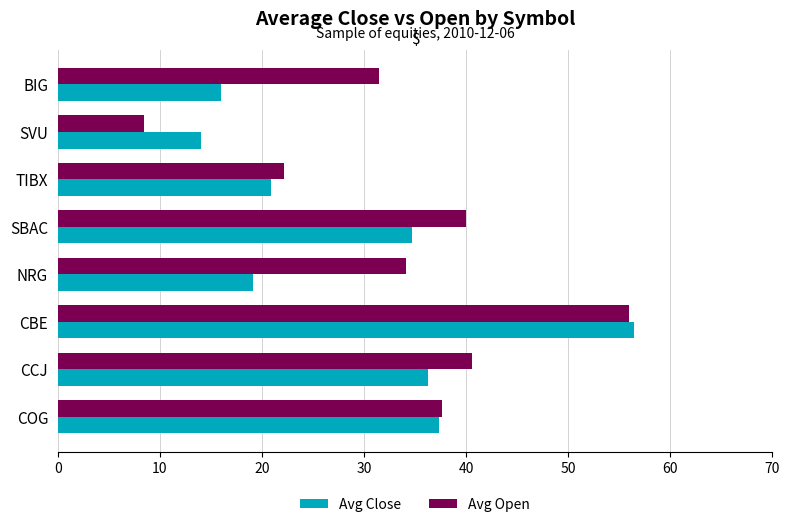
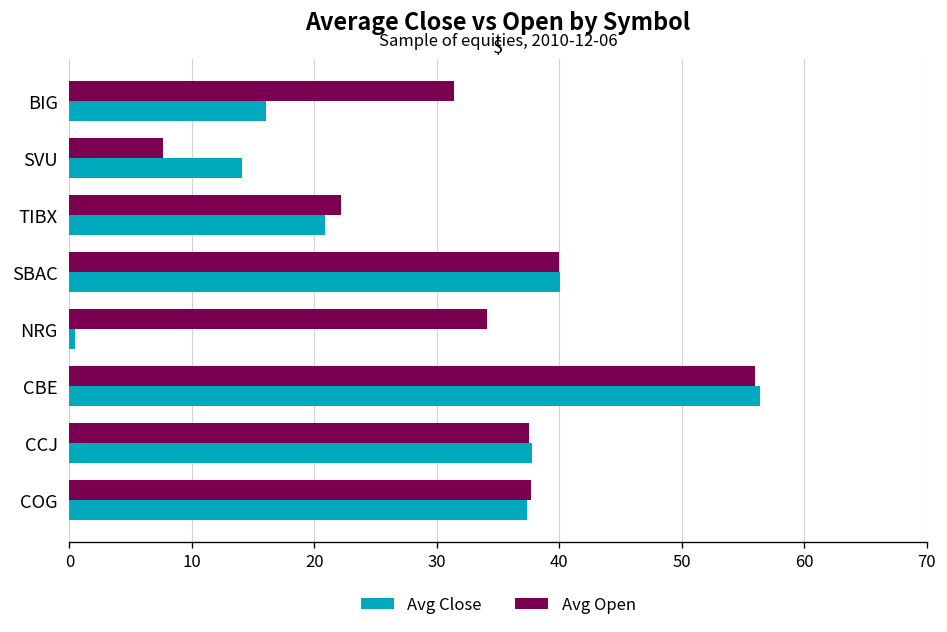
Avg Open, SVU: 8.5 -> 7.6
Avg Close, SBAC: 34.7 -> 40.1
Avg Close, NRG: 19.1 -> 0.5
Avg Open, CCJ: 40.6 -> 37.5
Avg Close, CCJ: 36.3 -> 37.8
